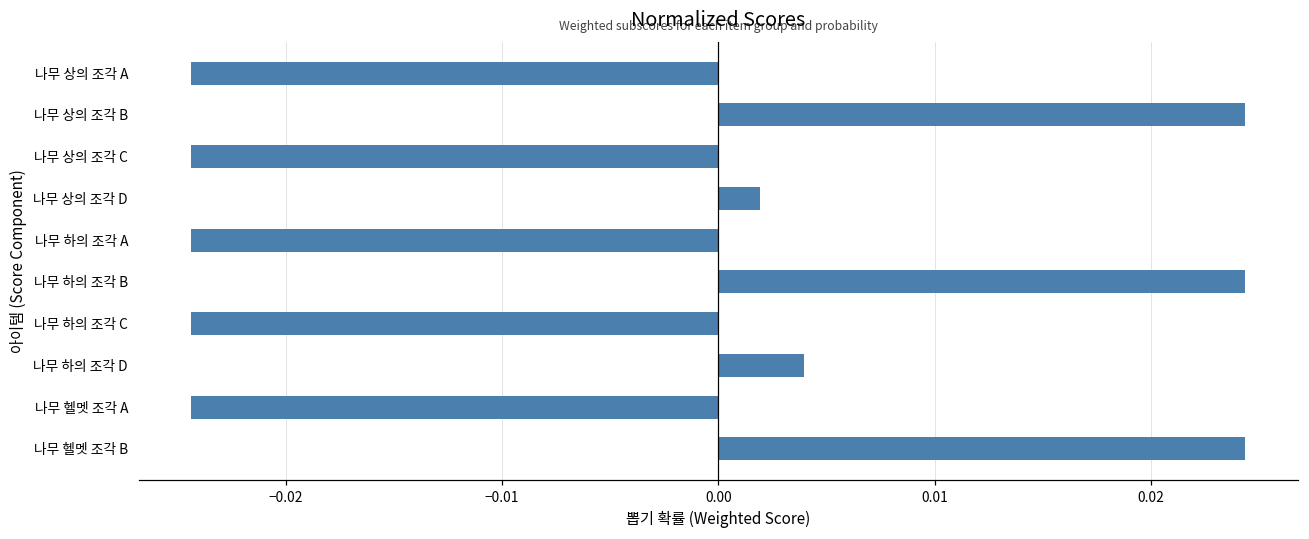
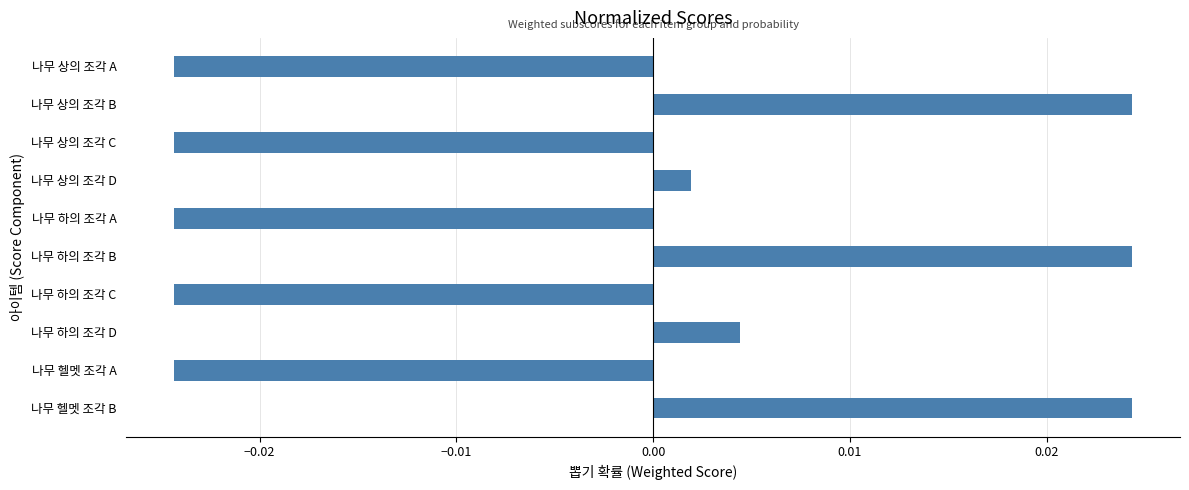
나무 하의 조각 D: 0.0040 -> 0.0044
